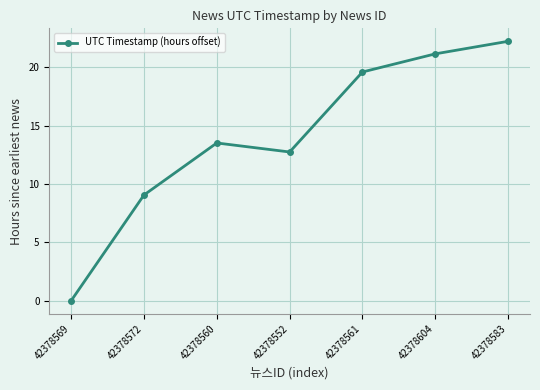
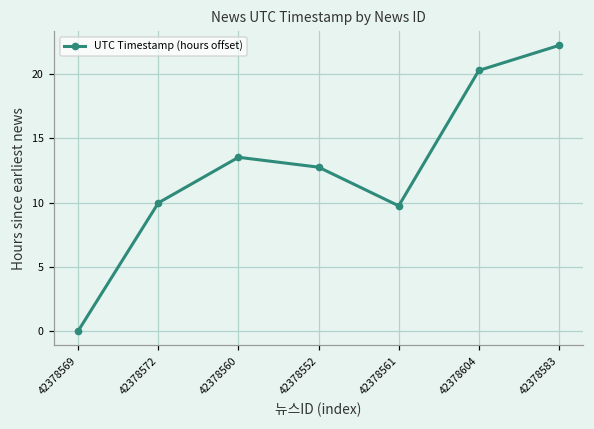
42378572: 9.1 -> 10.0
42378561: 19.6 -> 9.7
42378604: 21.2 -> 20.3
